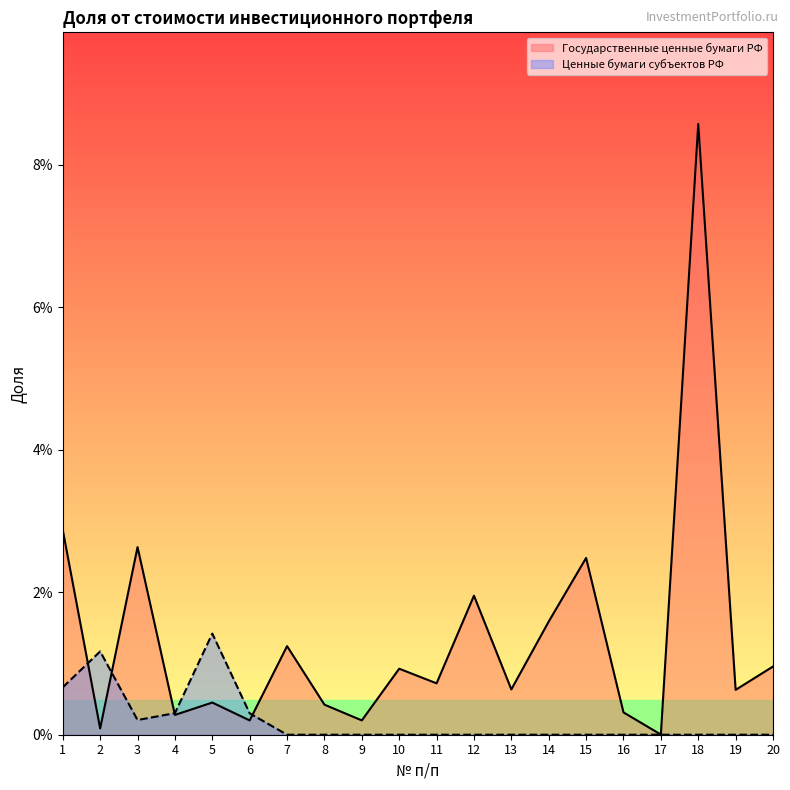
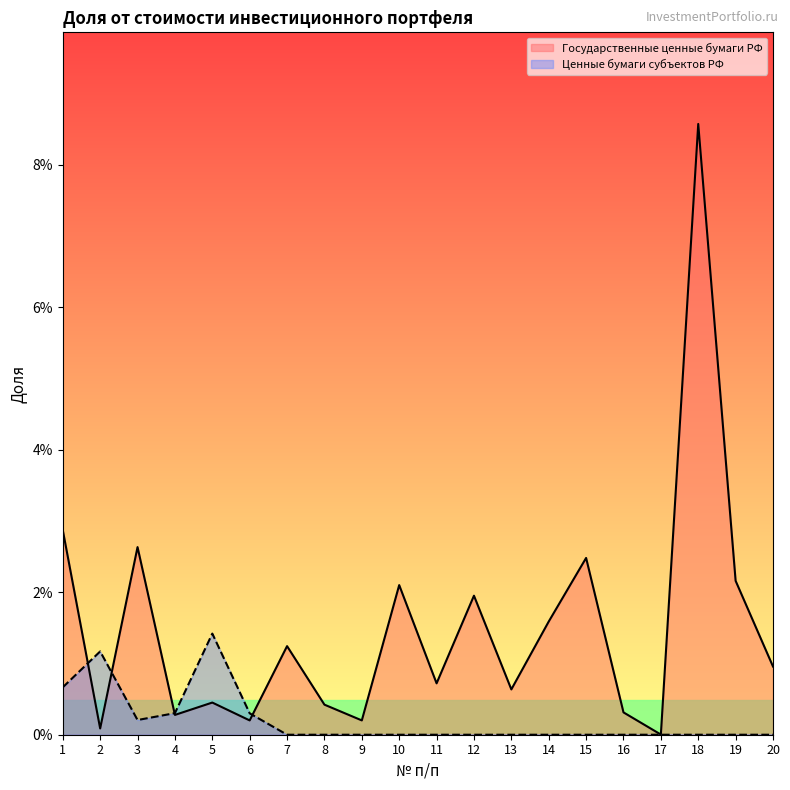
Государственные ценные бумаги РФ, 10: 0.9% -> 2.1%
Государственные ценные бумаги РФ, 19: 0.6% -> 2.2%
